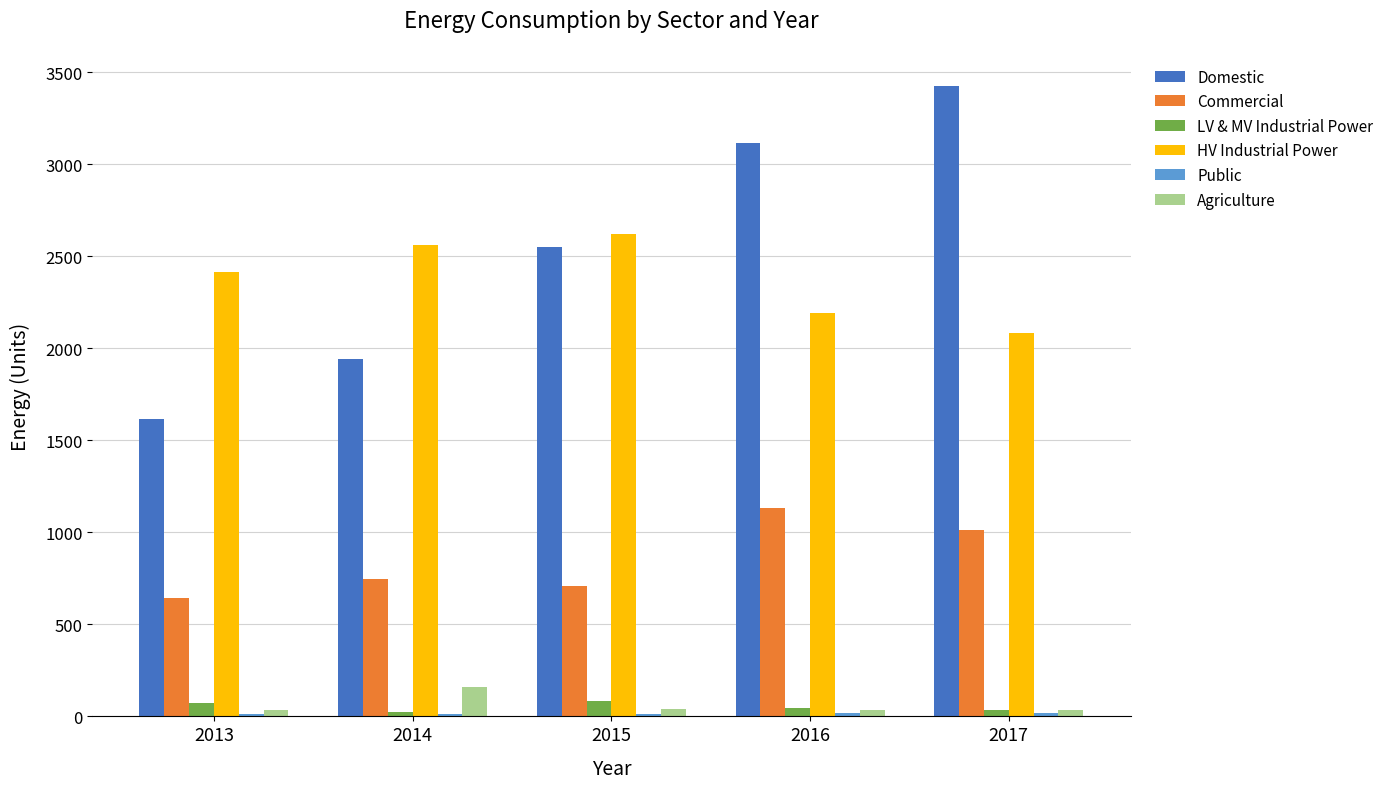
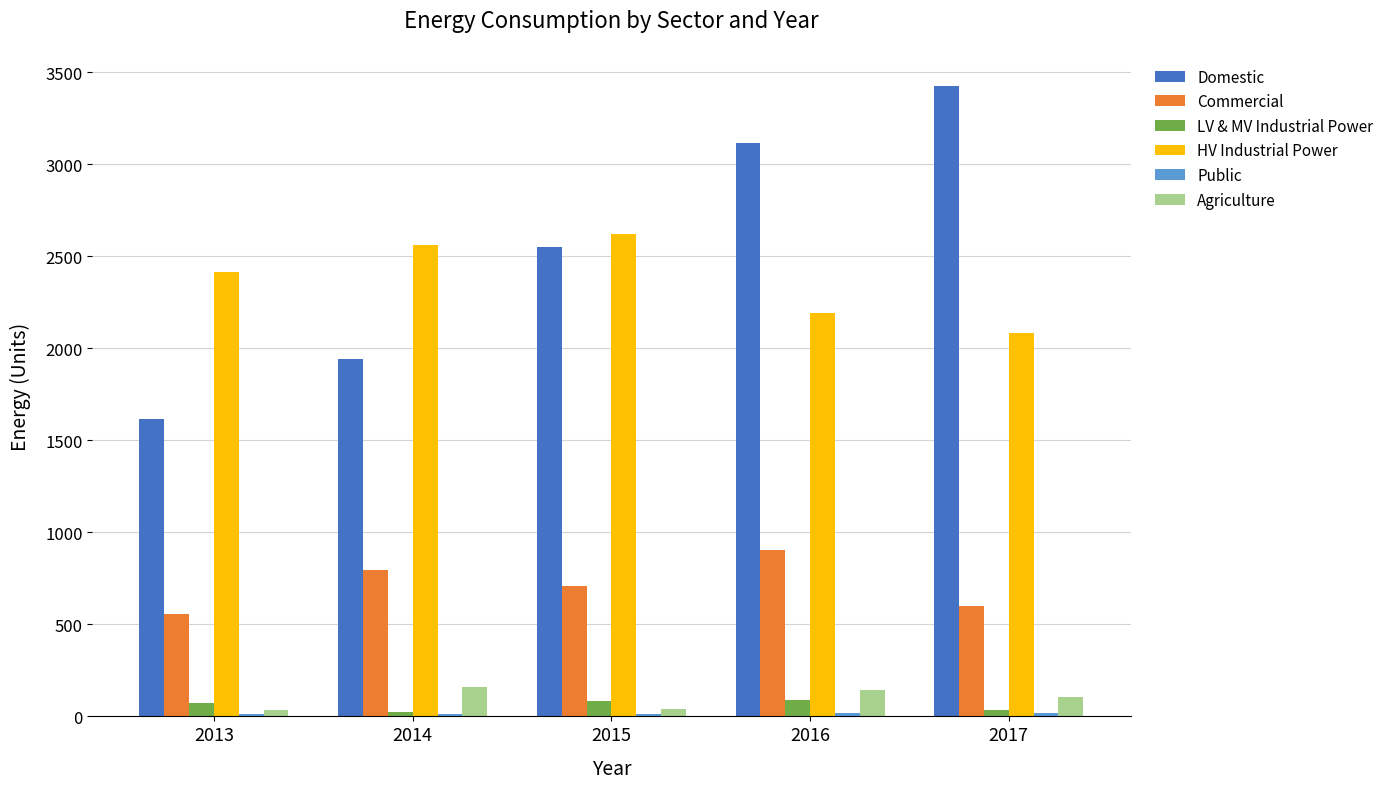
Commercial, 2013: 640 -> 560
Commercial, 2014: 750 -> 800
Commercial, 2016: 1130 -> 900
LV & MV Industrial Power, 2016: 40 -> 90
Agriculture, 2016: 30 -> 140
Commercial, 2017: 1010 -> 600
Agriculture, 2017: 40 -> 100
